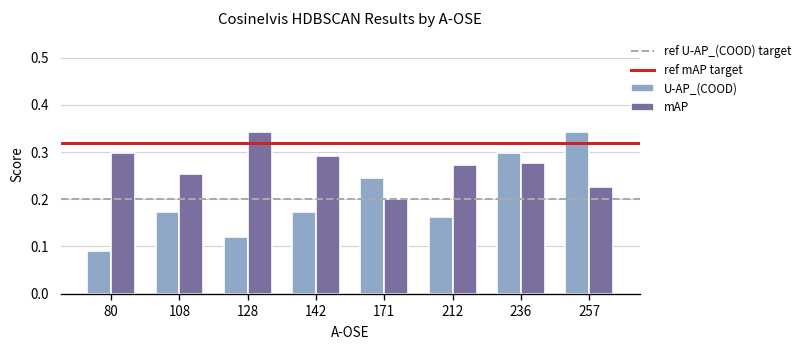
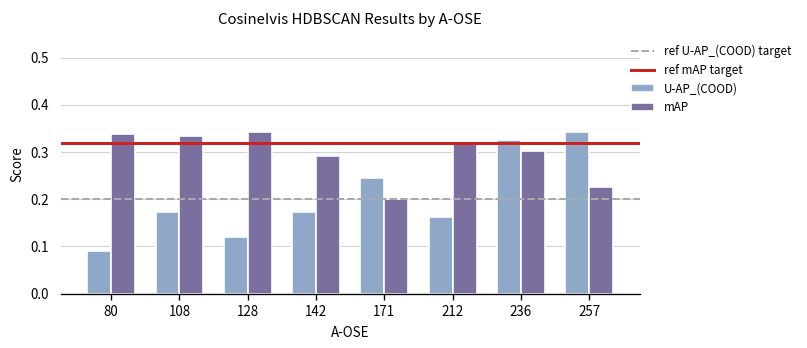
mAP, 80: 0.30 -> 0.34
mAP, 108: 0.25 -> 0.33
mAP, 212: 0.27 -> 0.32
U-AP_(COOD), 236: 0.30 -> 0.33
mAP, 236: 0.28 -> 0.30
